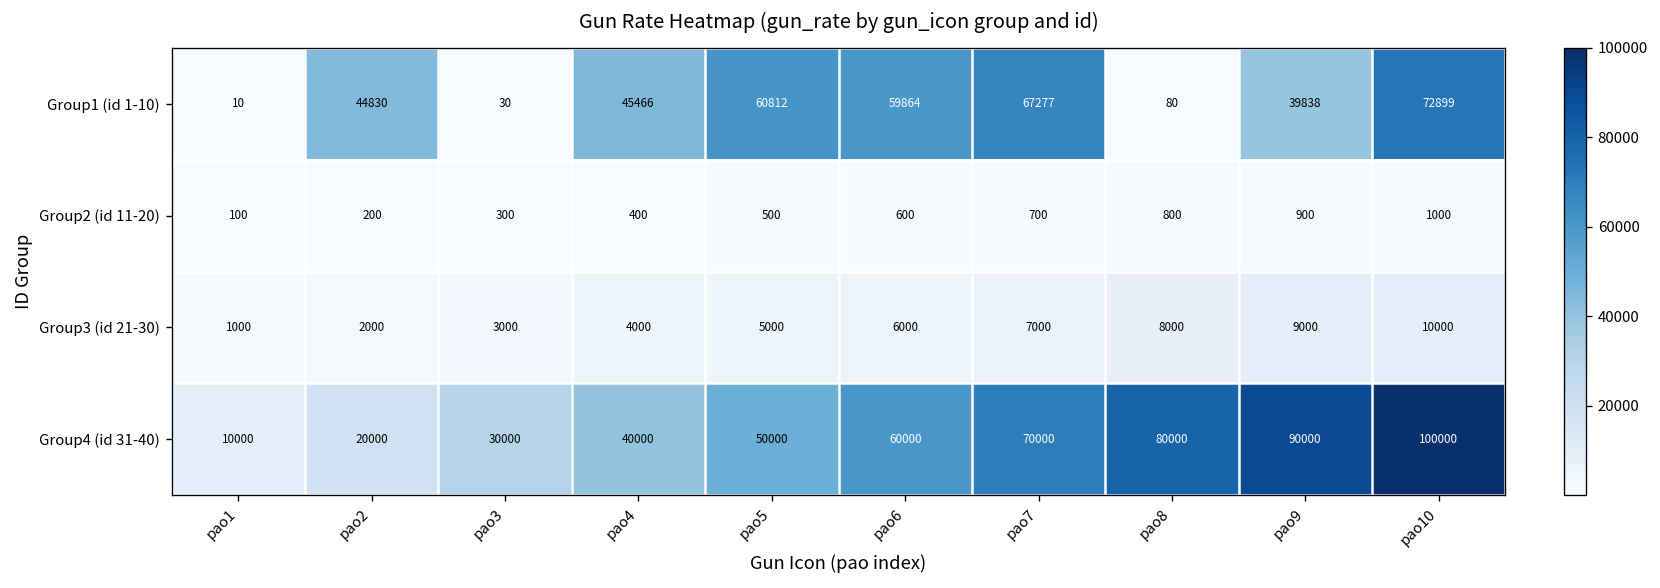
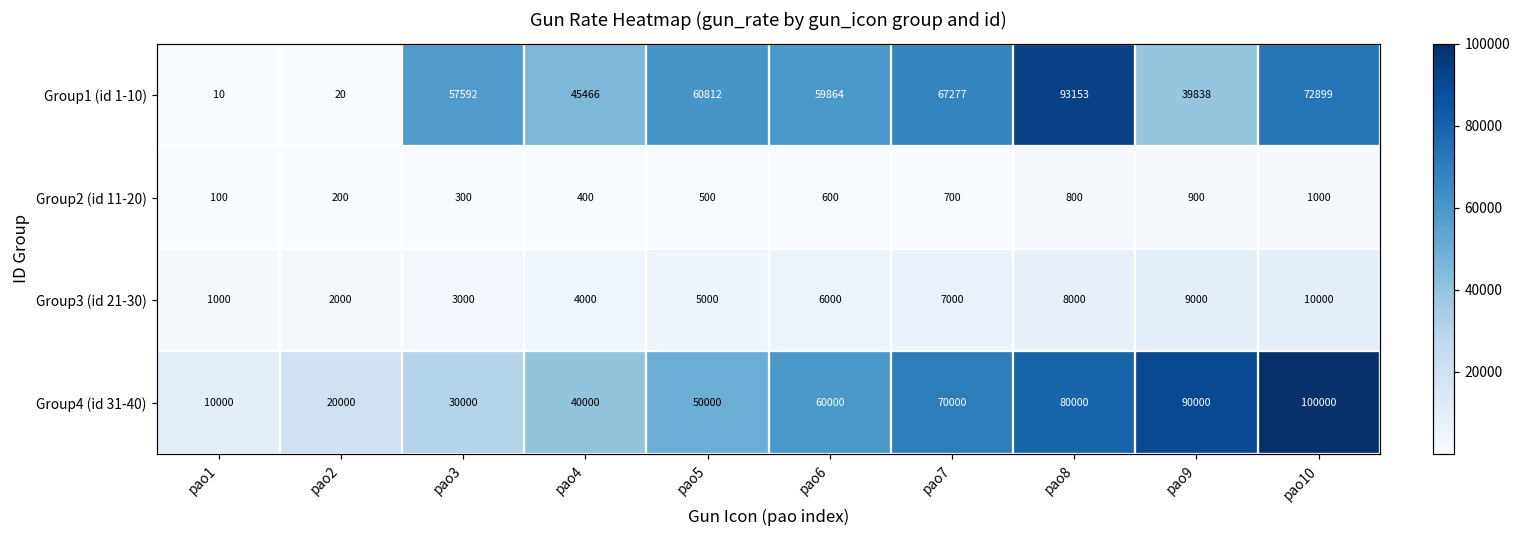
Group1 (id 1-10), pao2: 44830 -> 20
Group1 (id 1-10), pao3: 30 -> 57592
Group1 (id 1-10), pao8: 80 -> 93153
